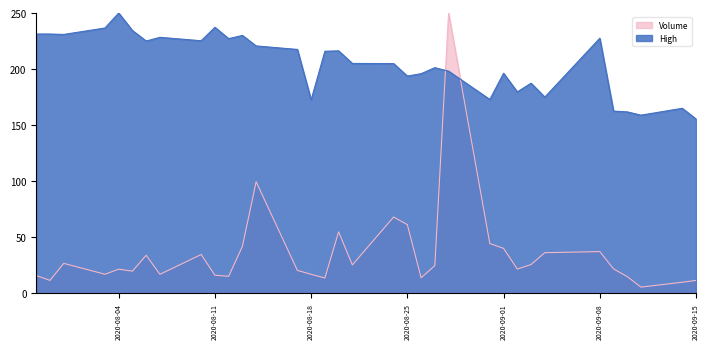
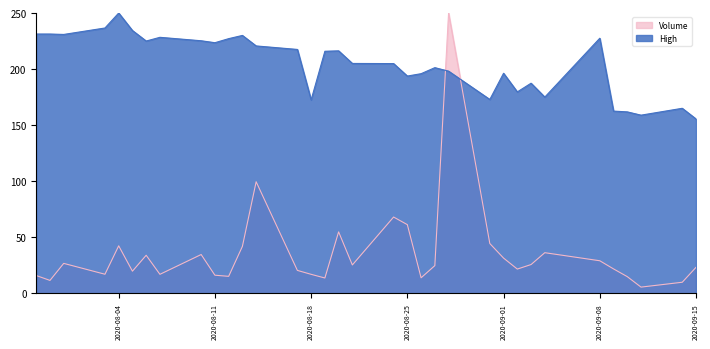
Volume, 2020-08-04: 21 -> 42
High, 2020-08-11: 237 -> 223
Volume, 2020-09-01: 40 -> 31
Volume, 2020-09-08: 37 -> 29
Volume, 2020-09-15: 11 -> 23
